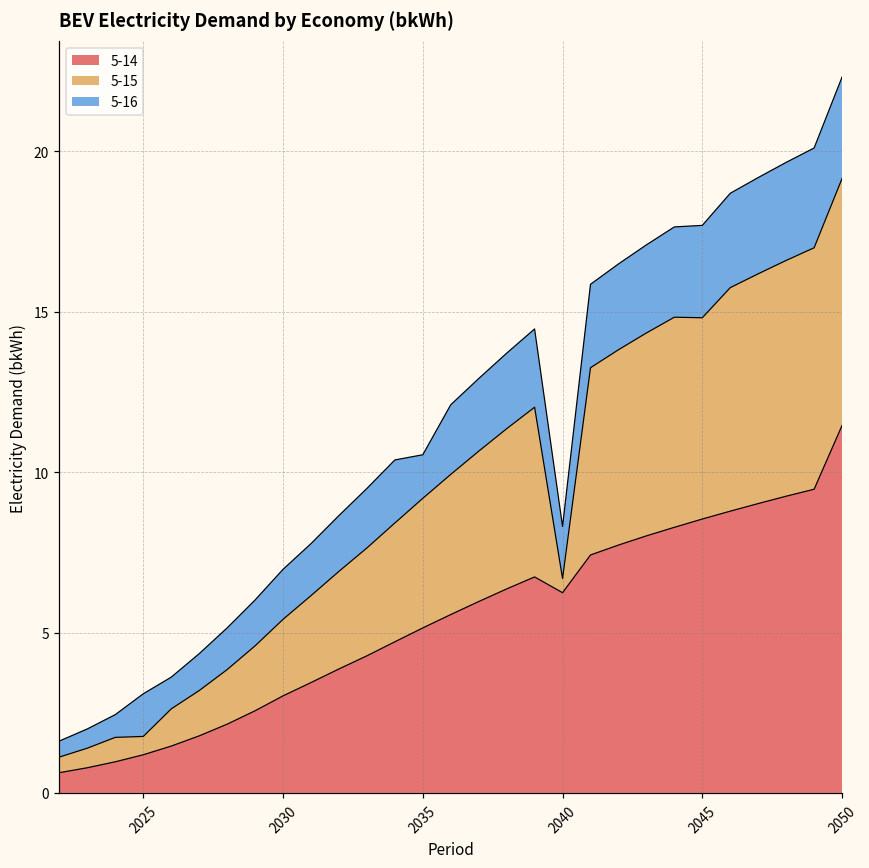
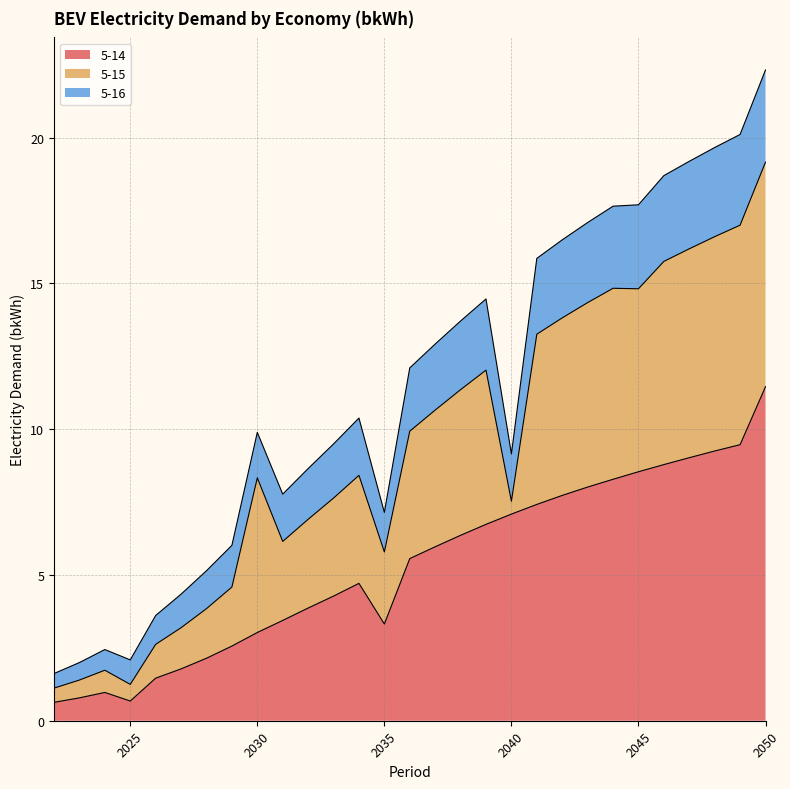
5-14, 2025: 1.2 -> 0.7
5-16, 2025: 1.3 -> 0.8
5-15, 2030: 2.4 -> 5.3
5-14, 2035: 5.1 -> 3.3
5-15, 2035: 4.0 -> 2.5
5-14, 2040: 6.2 -> 7.1
